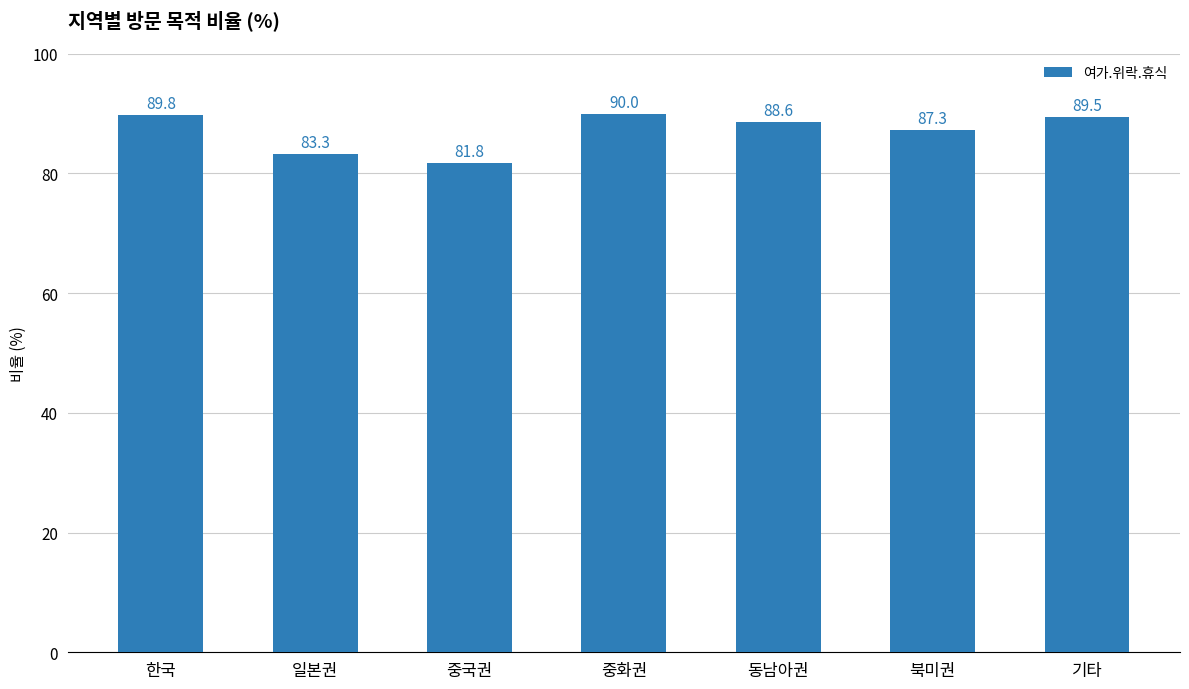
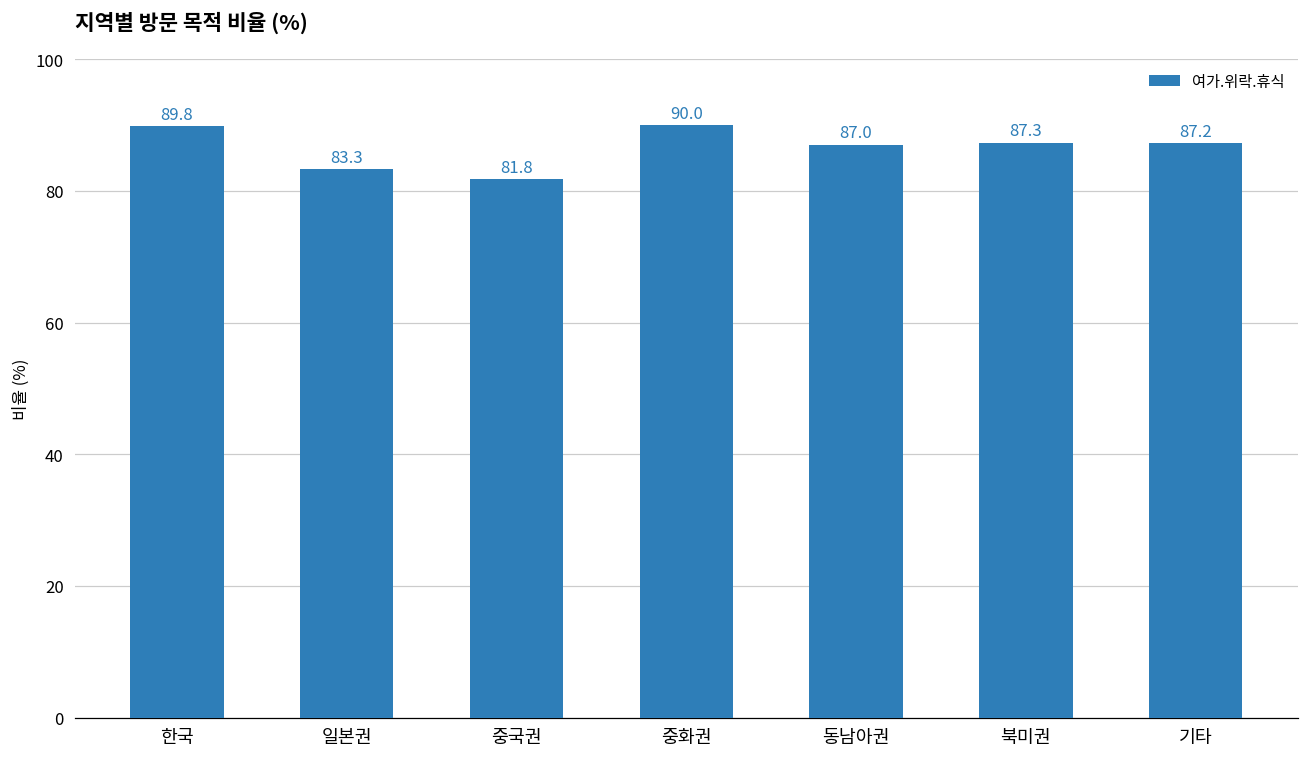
동남아권: 88.6 -> 87.0
기타: 89.5 -> 87.2
